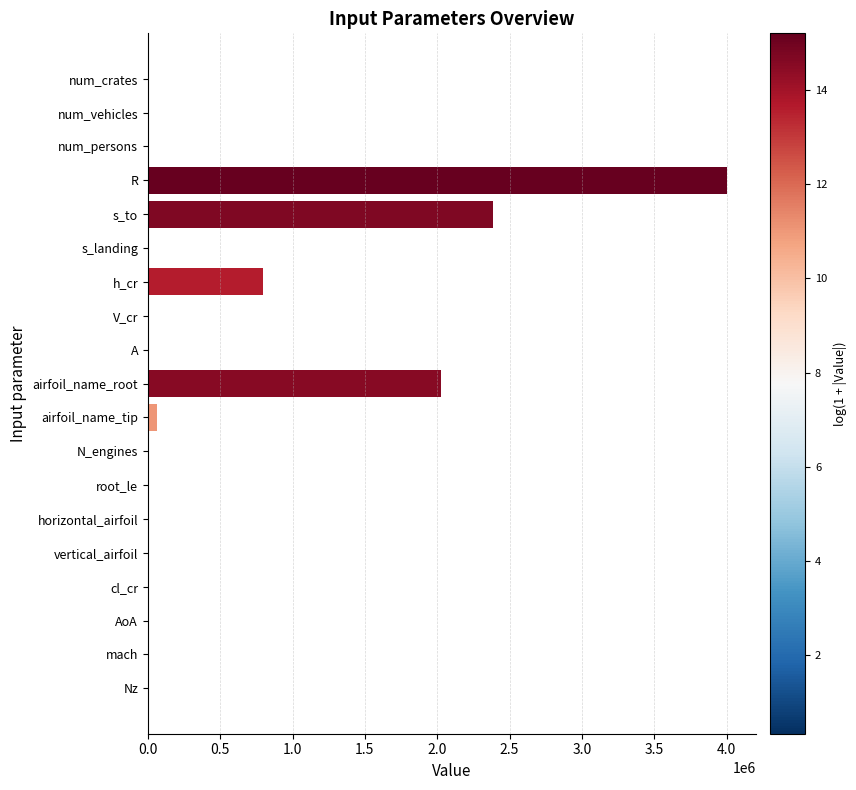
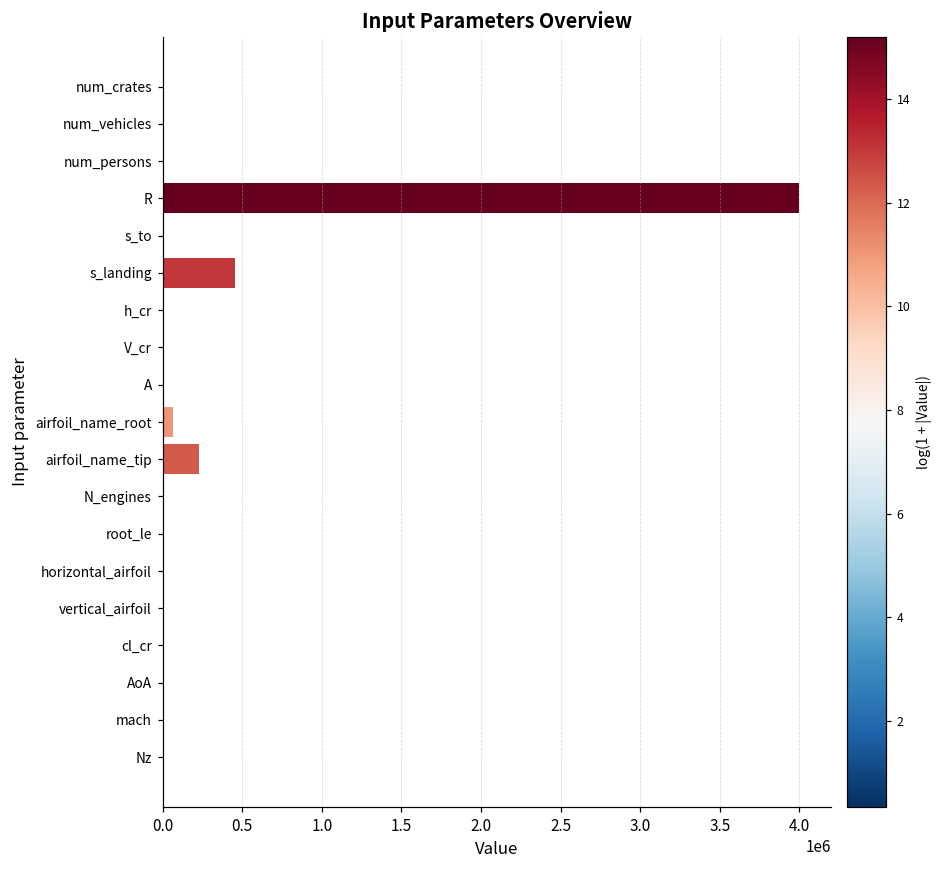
s_to: 2390000 -> 0
s_landing: 0 -> 460000
h_cr: 790000 -> 10000
airfoil_name_root: 2030000 -> 60000
airfoil_name_tip: 60000 -> 230000
